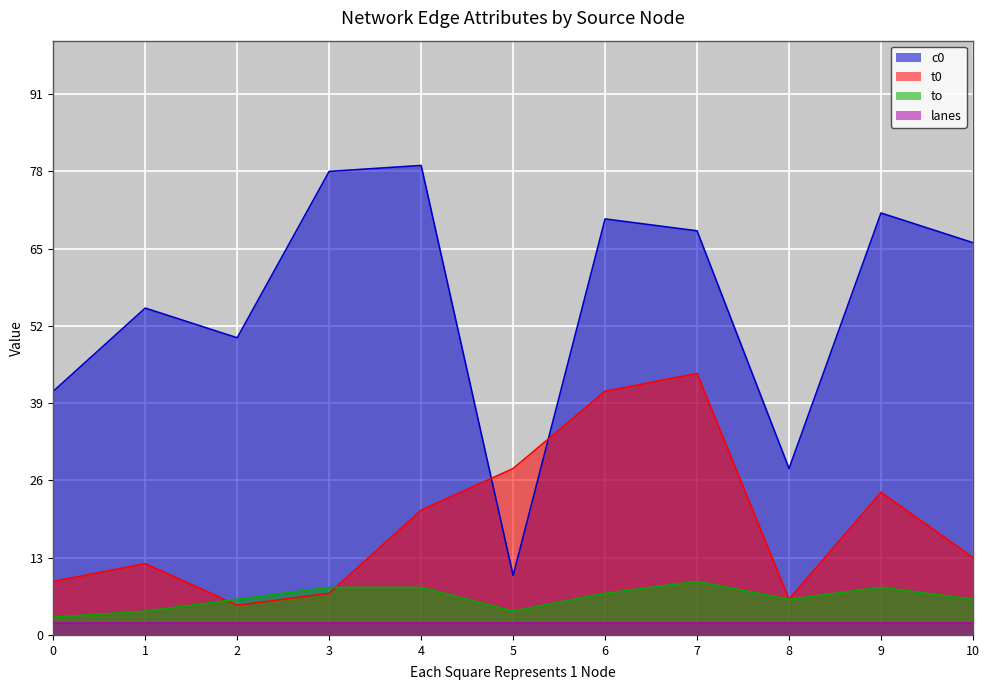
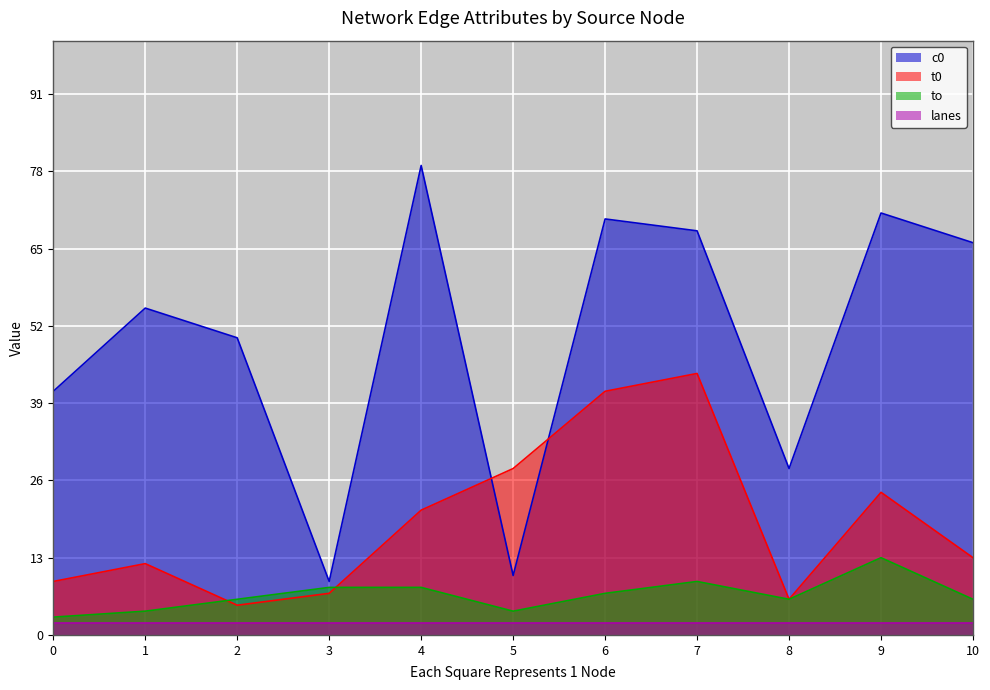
c0, 3: 78 -> 9
to, 9: 8 -> 13
